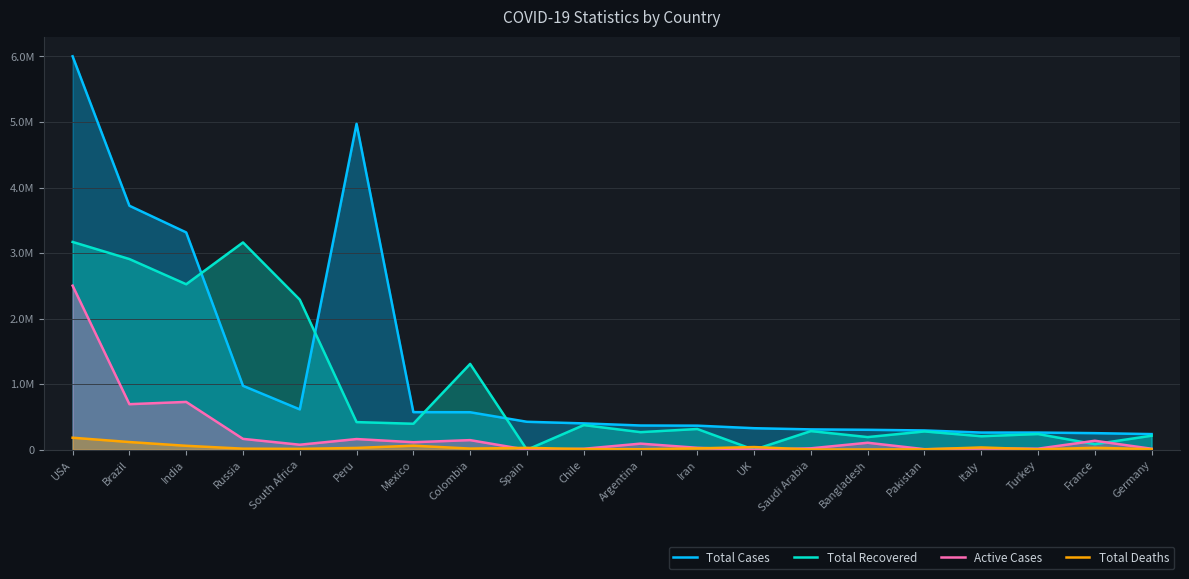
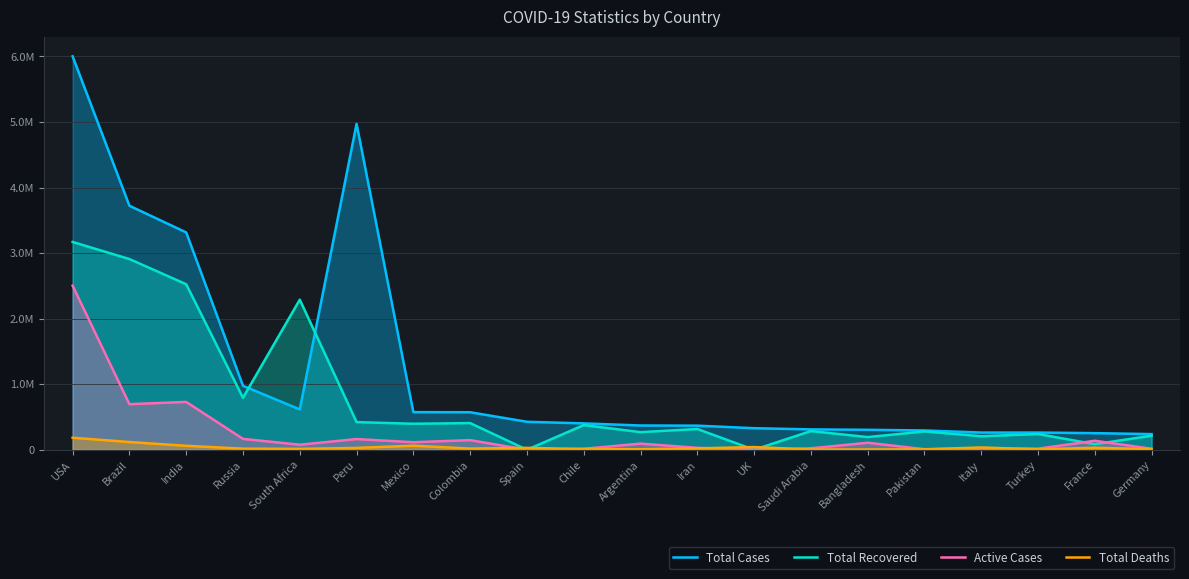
Total Recovered, Russia: 3200000 -> 800000
Total Recovered, Colombia: 1300000 -> 400000
